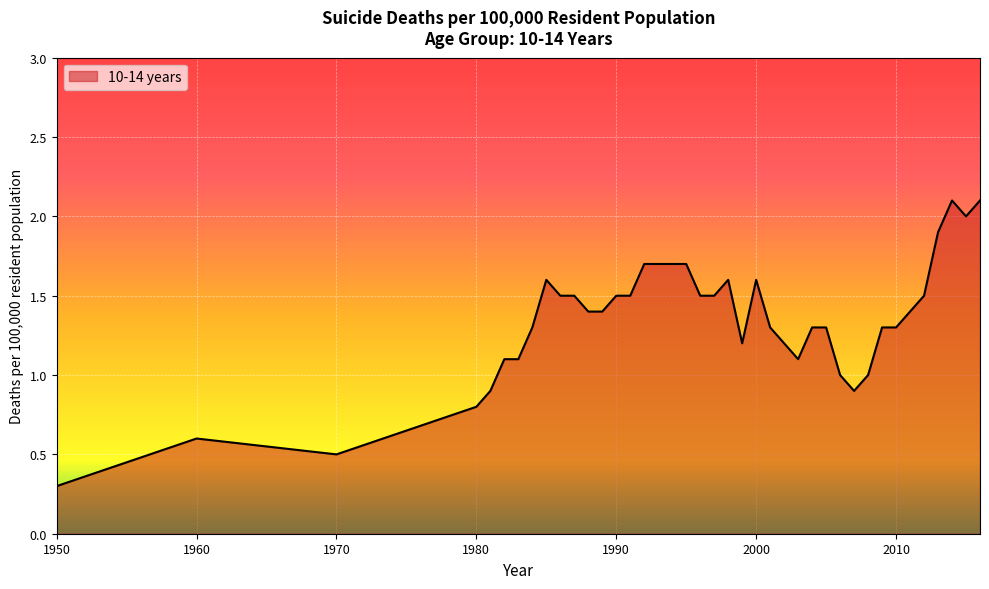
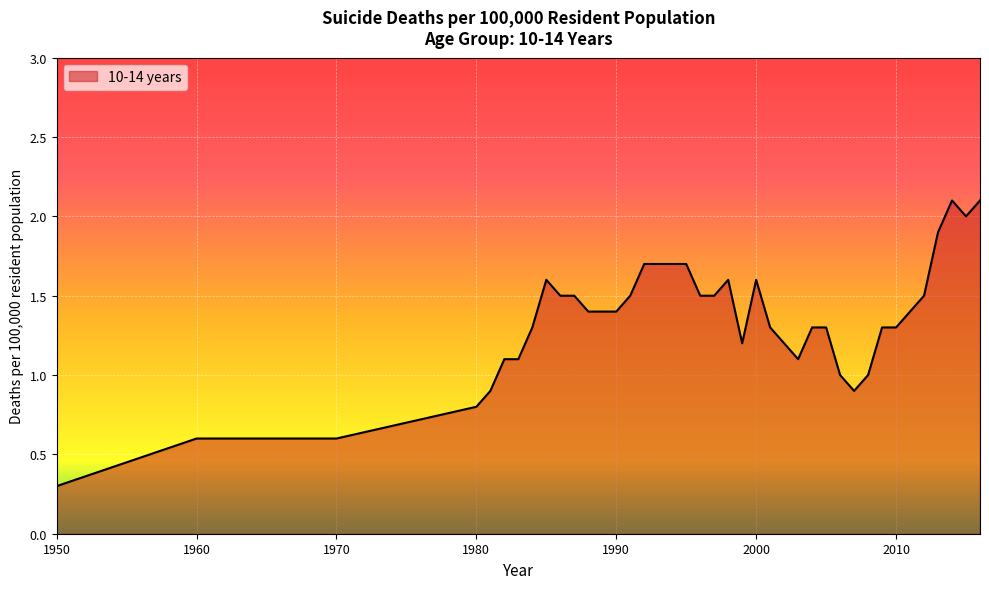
1970: 0.5 -> 0.6
1990: 1.5 -> 1.4
